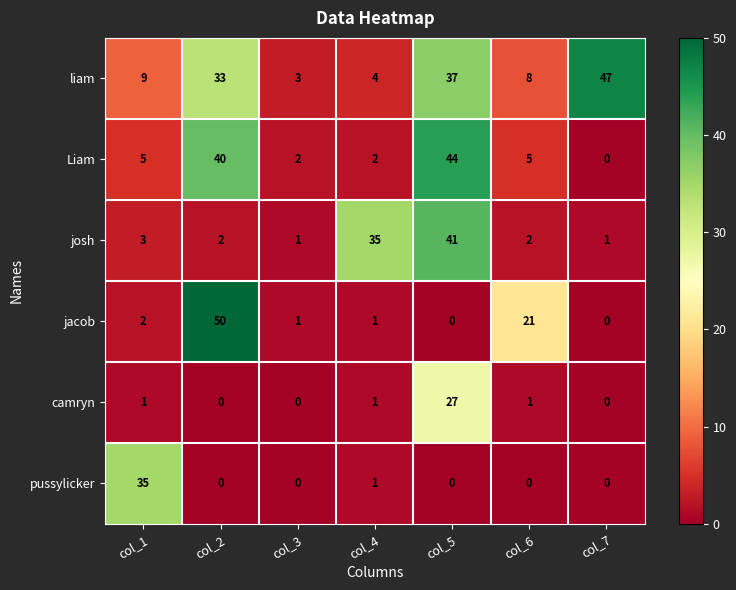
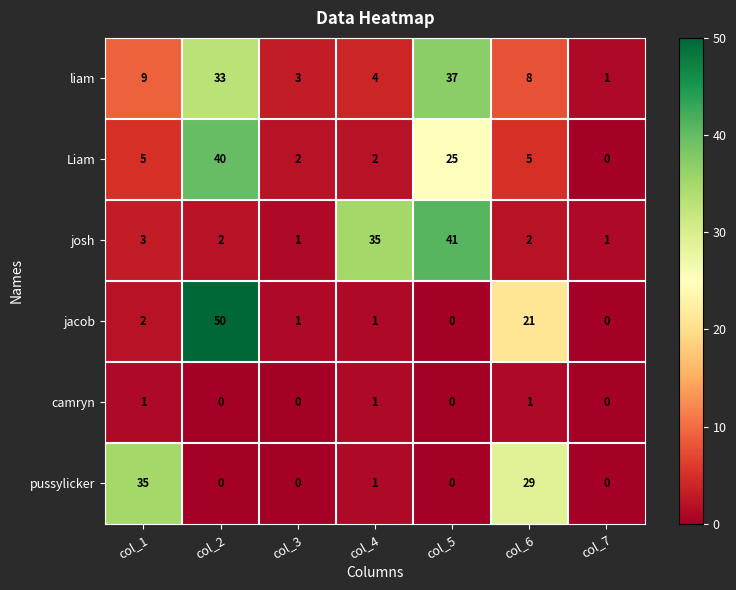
liam, col_7: 47 -> 1
Liam, col_5: 44 -> 25
camryn, col_5: 27 -> 0
pussylicker, col_6: 0 -> 29
